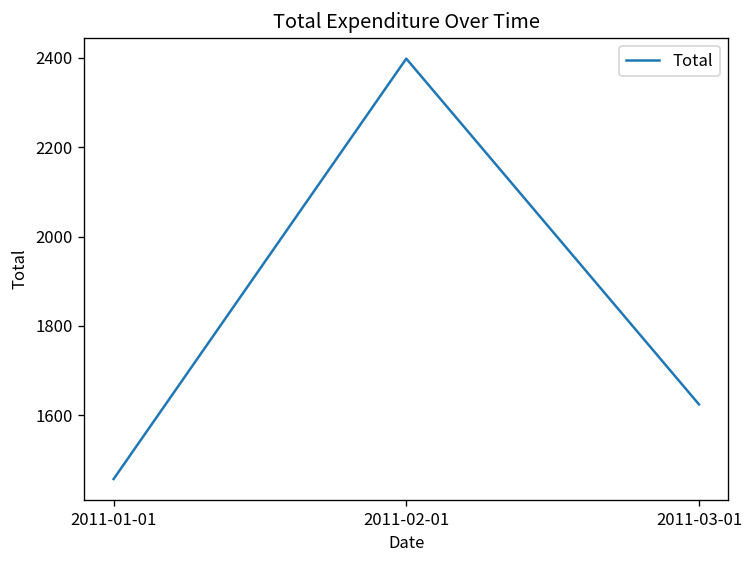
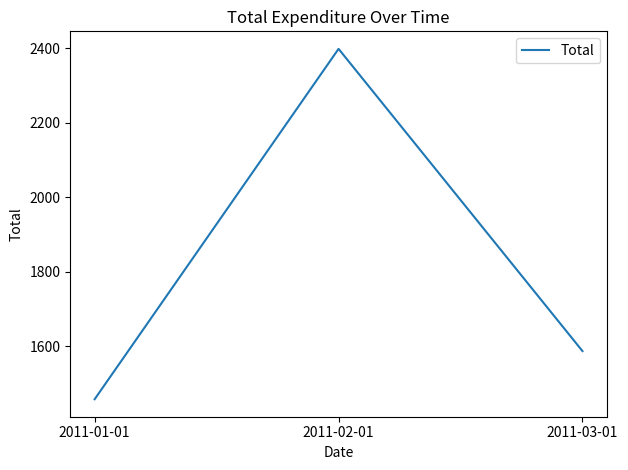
2011-03-01: 1620 -> 1590
